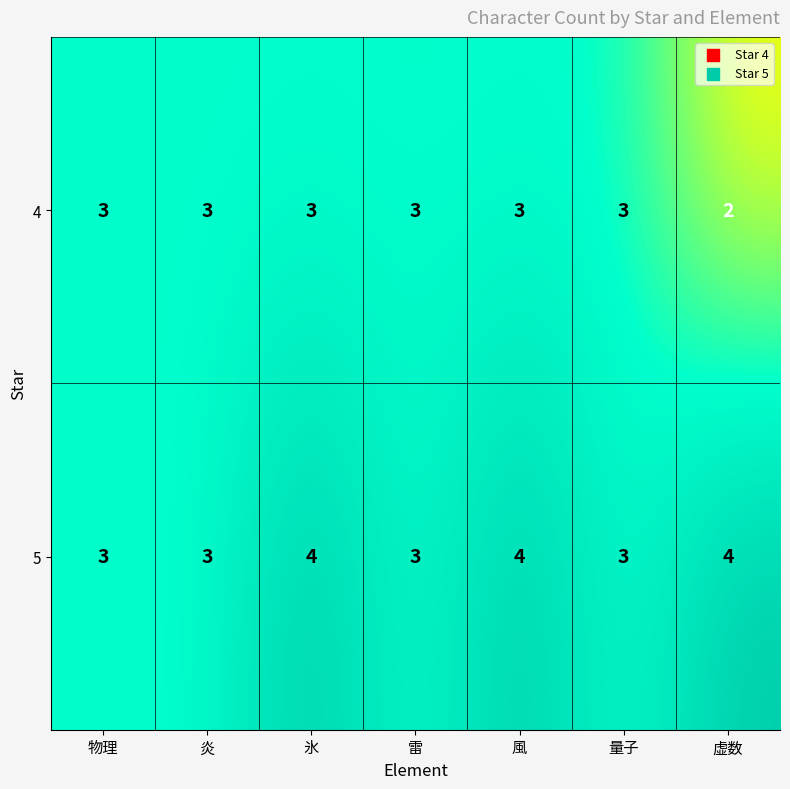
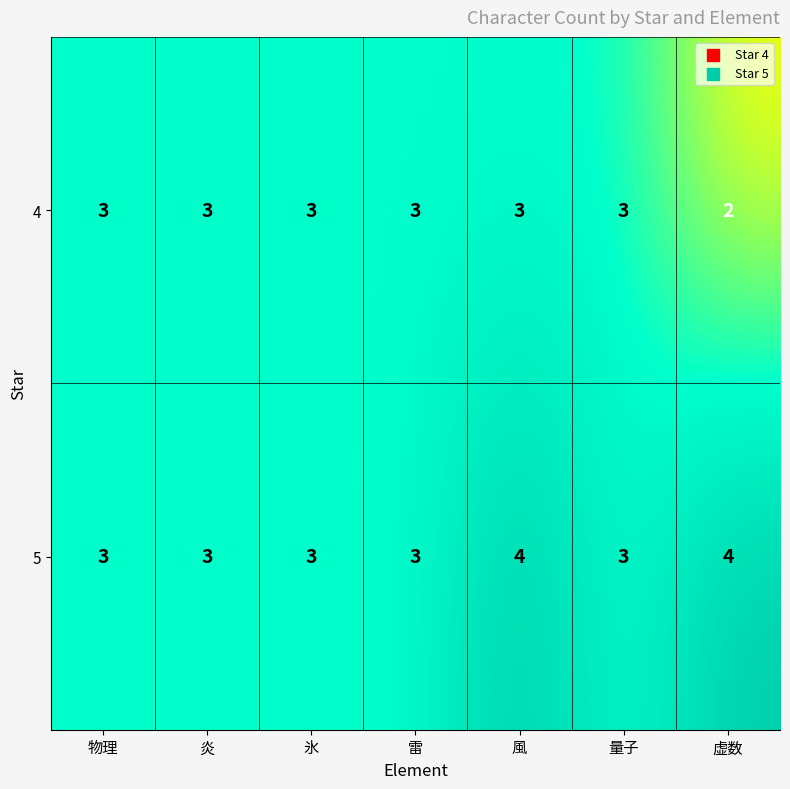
5, 氷: 4 -> 3
